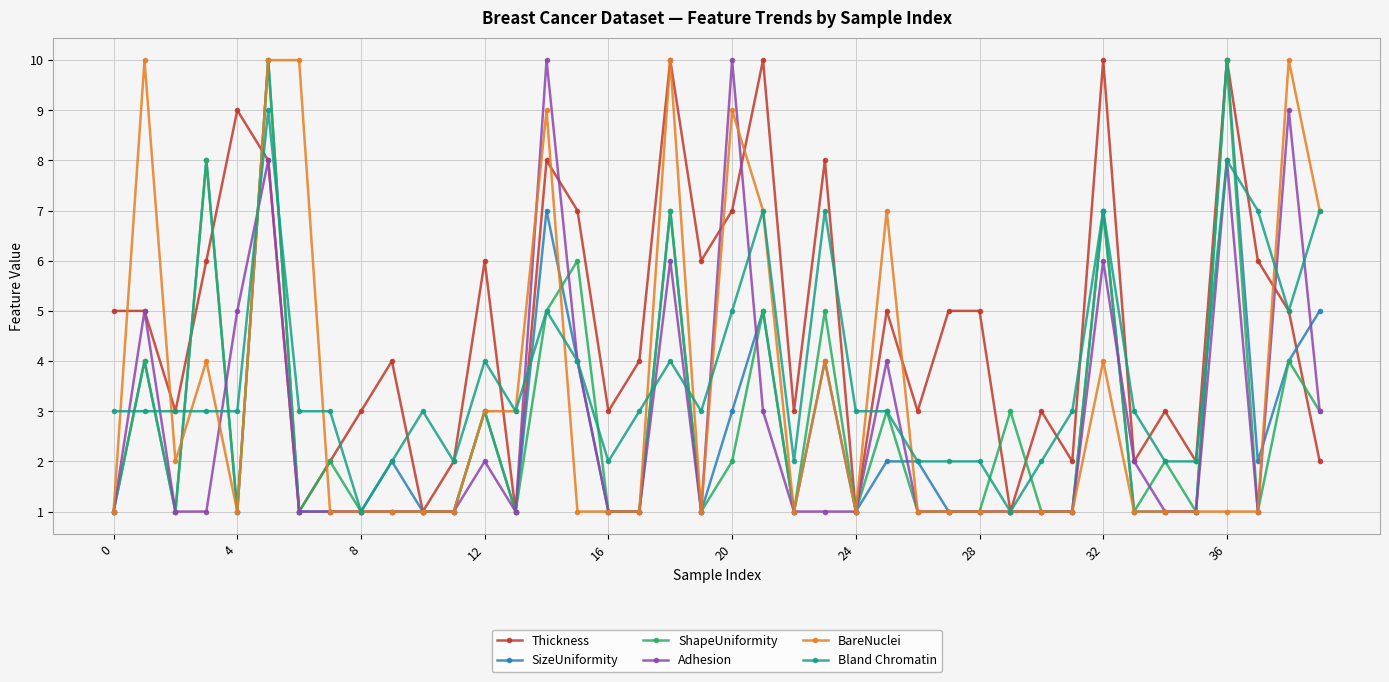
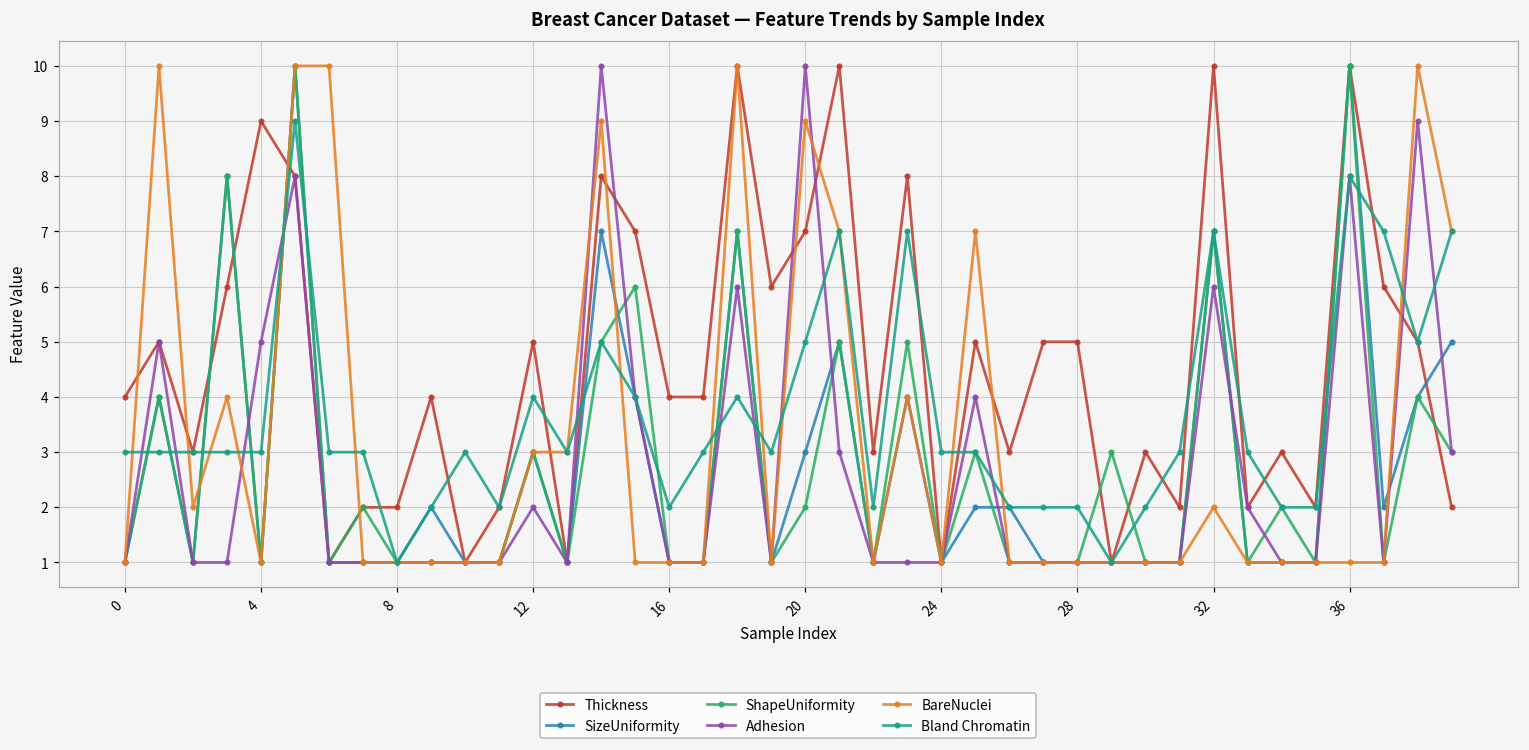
Thickness, 0: 5 -> 4
Thickness, 8: 3 -> 2
Thickness, 12: 6 -> 5
Thickness, 16: 3 -> 4
BareNuclei, 32: 4 -> 2
